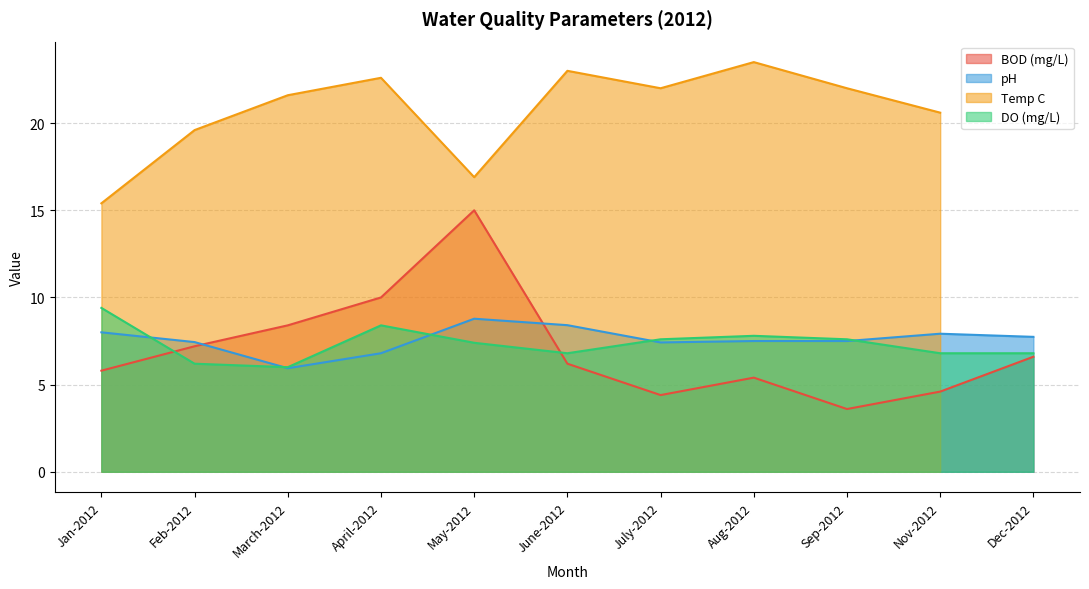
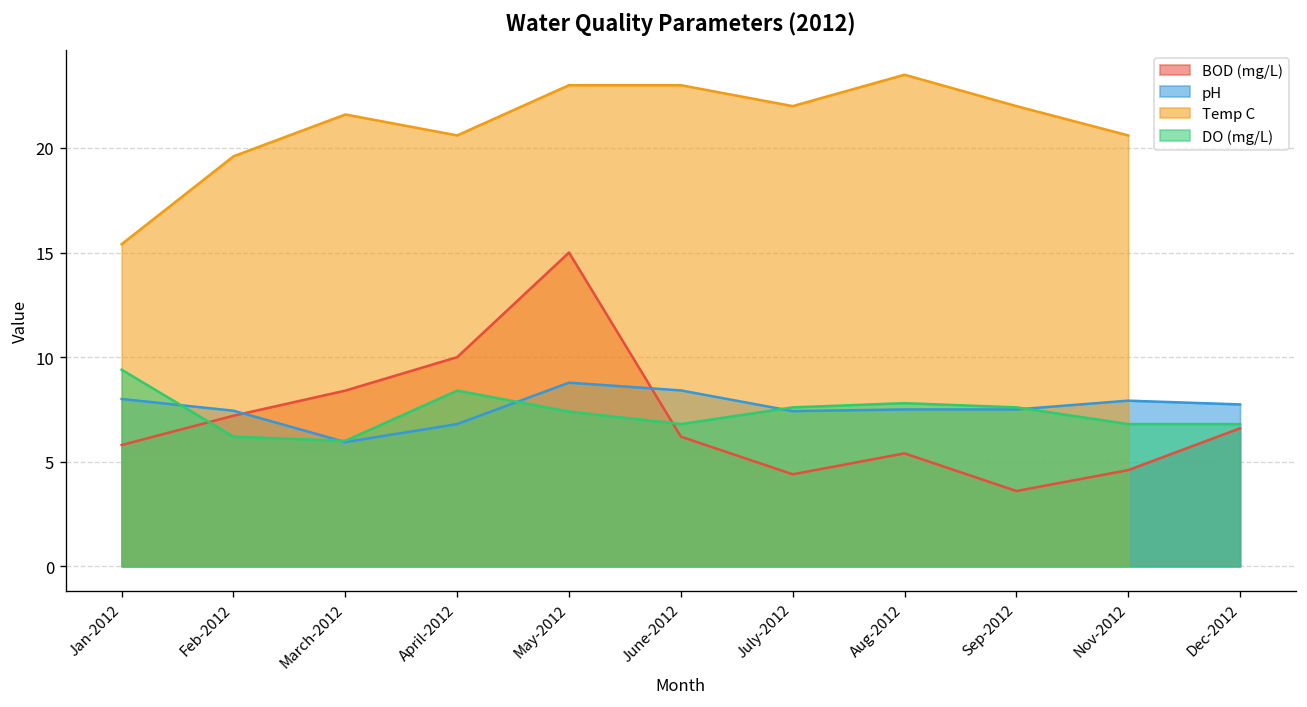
Temp C, April-2012: 22.6 -> 20.6
Temp C, May-2012: 16.9 -> 23.0
